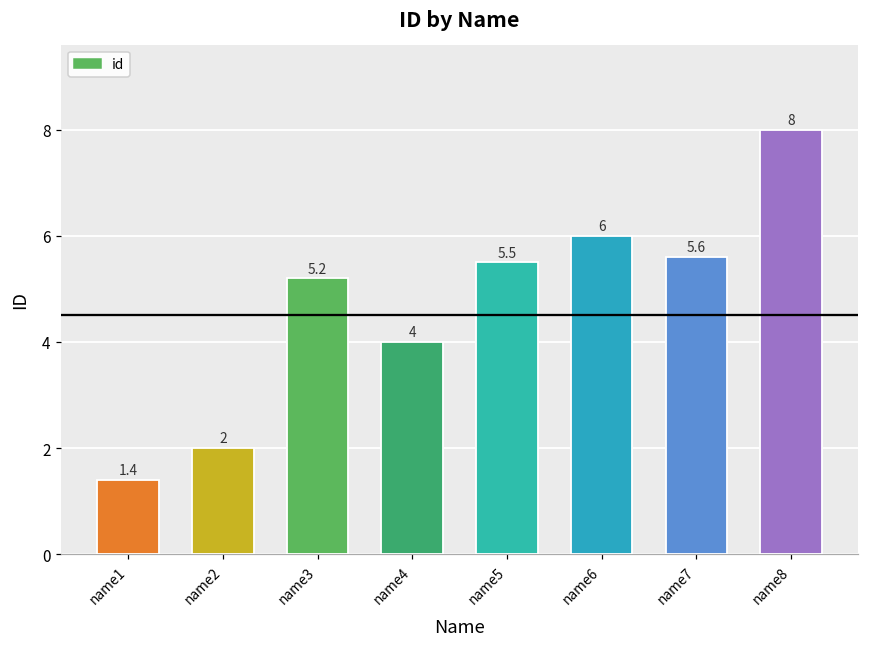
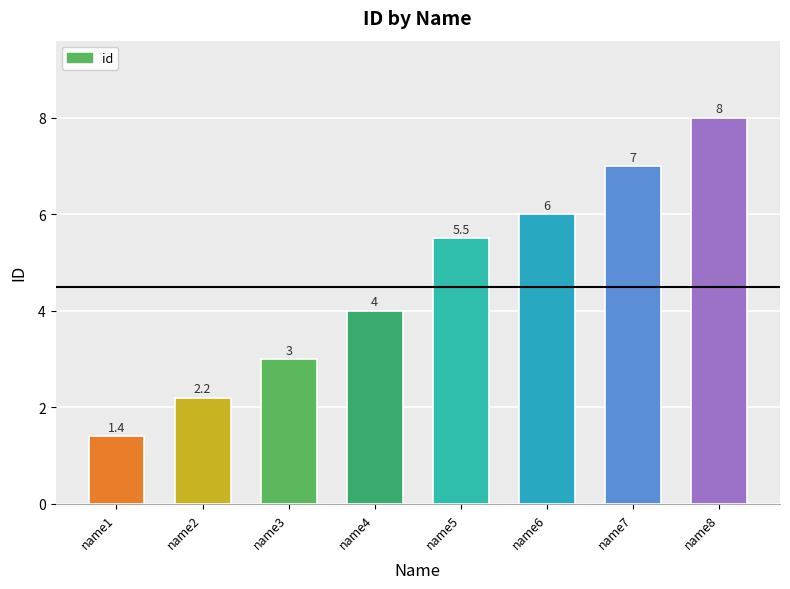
name2: 2 -> 2.2
name3: 5.2 -> 3
name7: 5.6 -> 7
